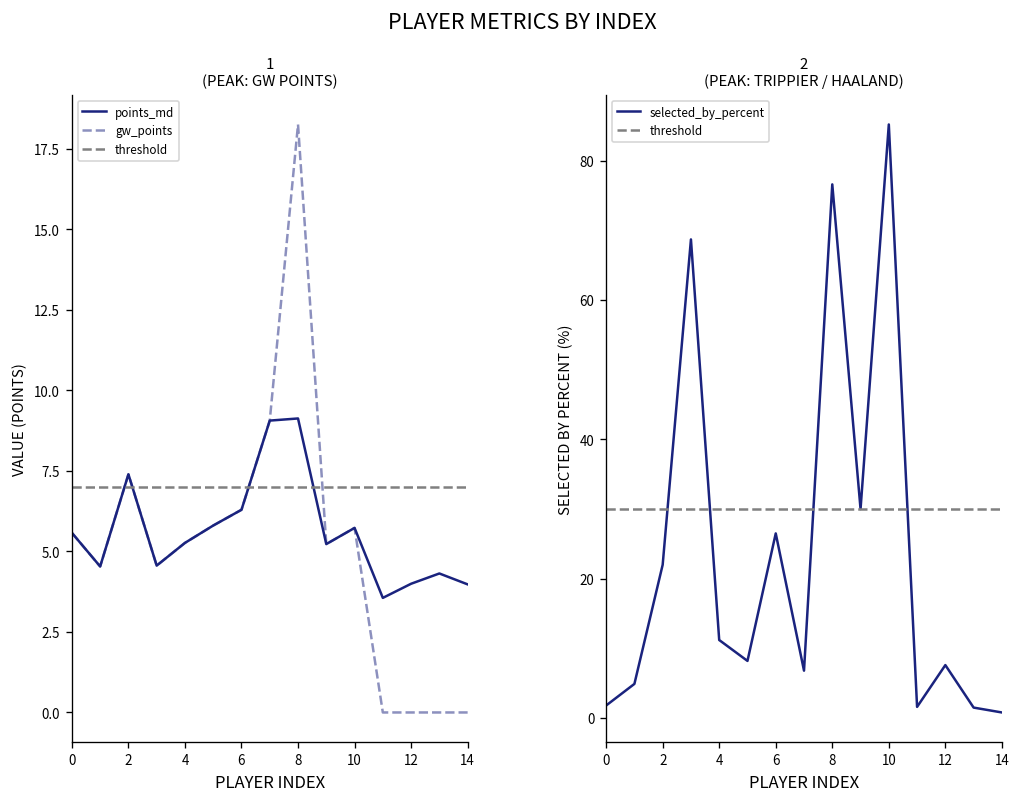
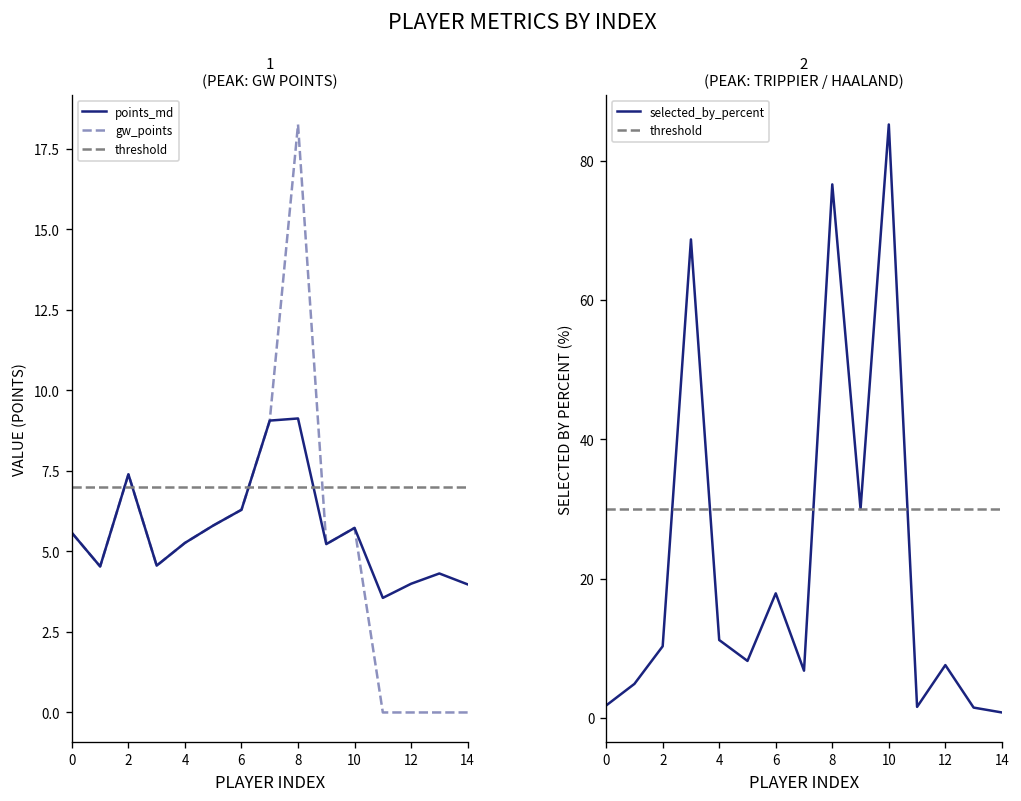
2 (PEAK: TRIPPIER / HAALAND), 2: 22 -> 10
2 (PEAK: TRIPPIER / HAALAND), 6: 27 -> 18
